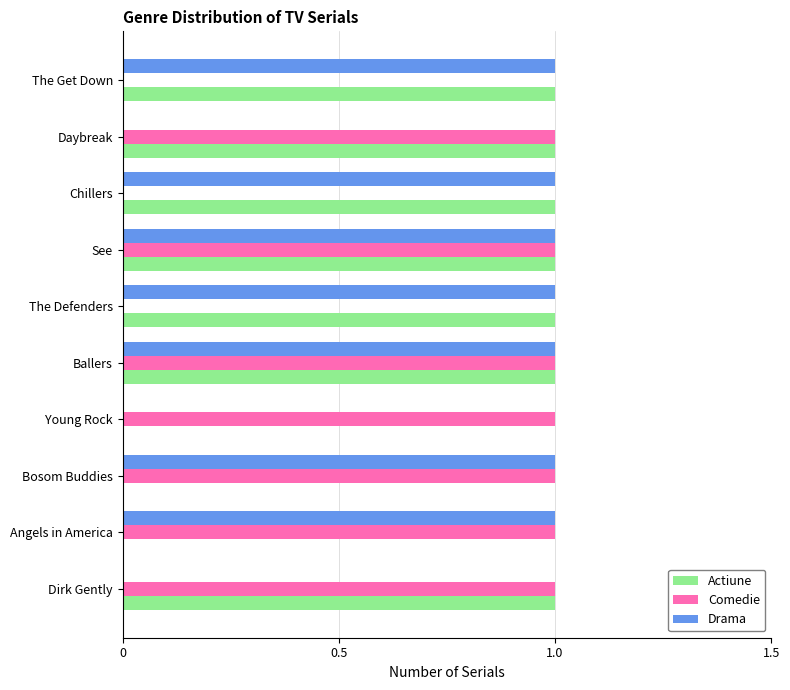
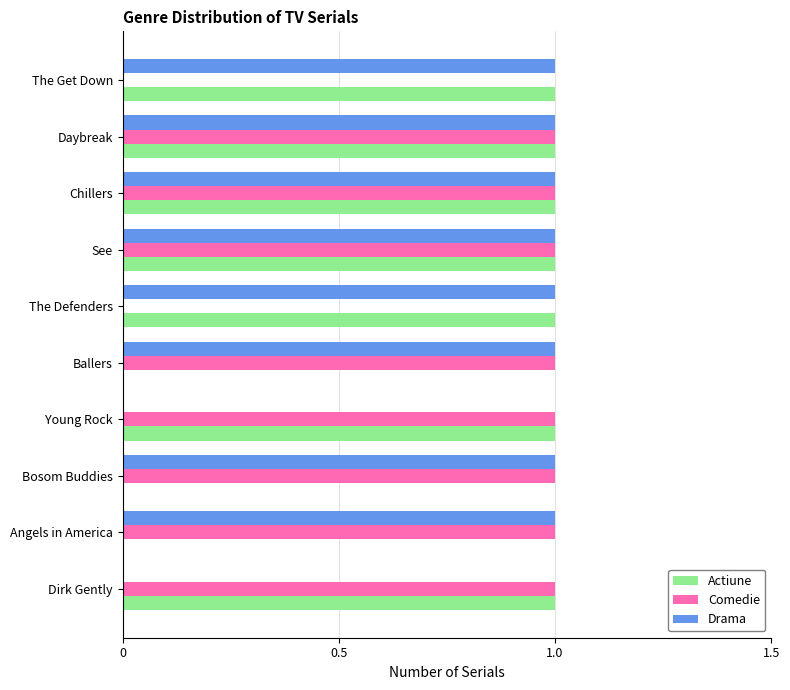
Drama, Daybreak: 0 -> 1
Comedie, Chillers: 0 -> 1
Actiune, Ballers: 1 -> 0
Actiune, Young Rock: 0 -> 1
